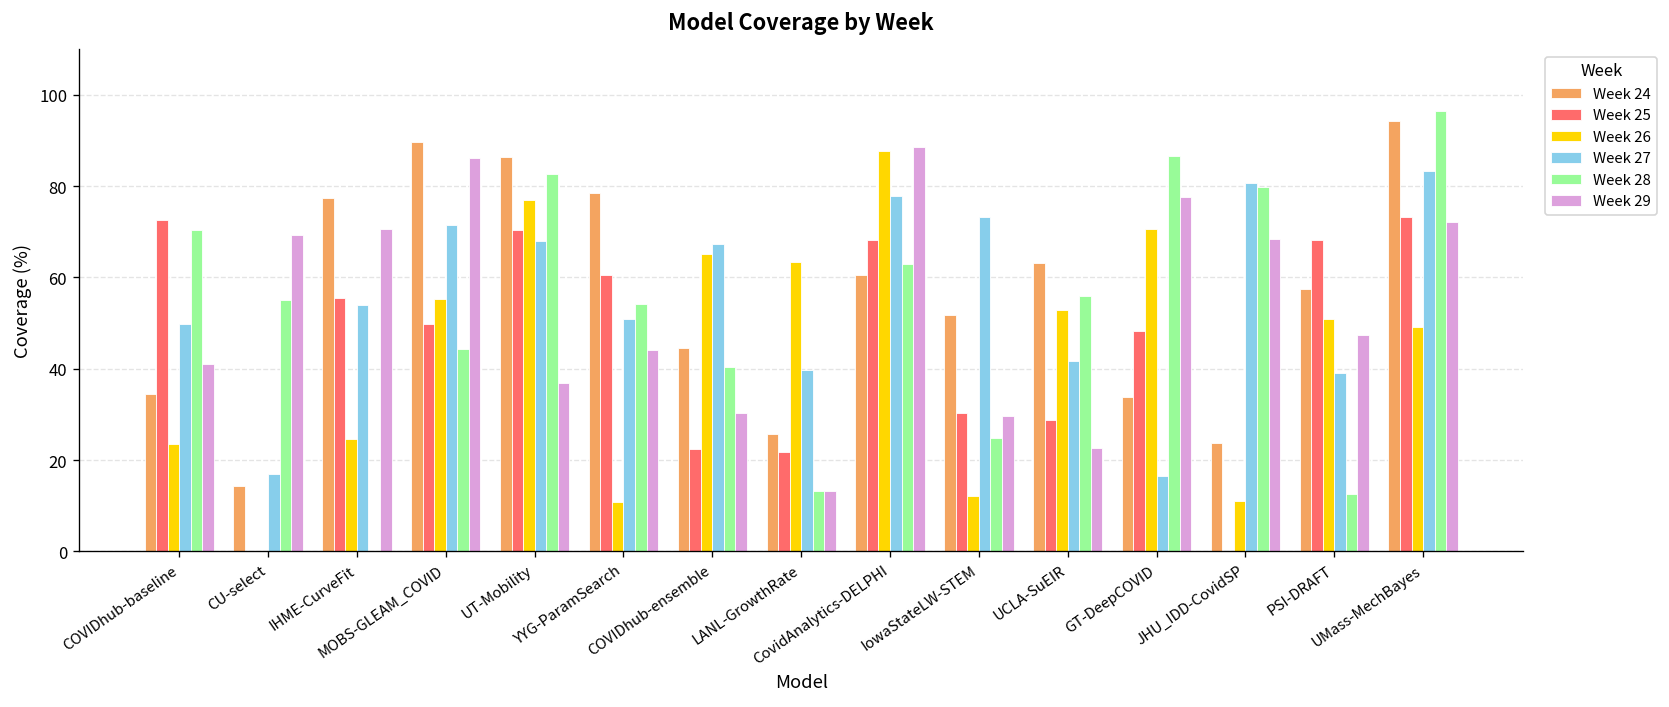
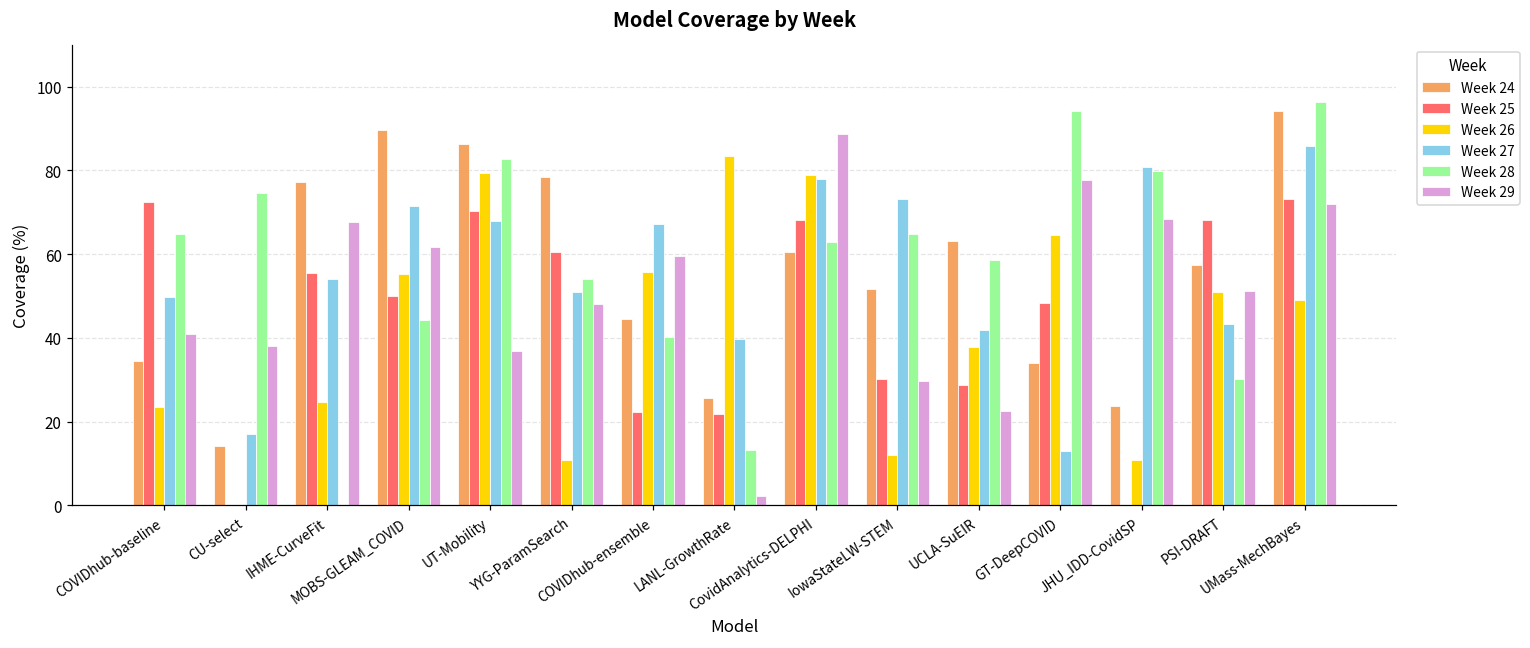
Week 28, COVIDhub-baseline: 70 -> 65
Week 28, CU-select: 55 -> 75
Week 29, CU-select: 69 -> 38
Week 29, IHME-CurveFit: 71 -> 68
Week 29, MOBS-GLEAM_COVID: 86 -> 62
Week 26, UT-Mobility: 77 -> 79
Week 29, YYG-ParamSearch: 44 -> 48
Week 26, COVIDhub-ensemble: 65 -> 56
Week 29, COVIDhub-ensemble: 30 -> 60
Week 26, LANL-GrowthRate: 63 -> 83
Week 29, LANL-GrowthRate: 13 -> 2
Week 26, CovidAnalytics-DELPHI: 88 -> 79
Week 28, IowaStateLW-STEM: 25 -> 65
Week 26, UCLA-SuEIR: 53 -> 38
Week 28, UCLA-SuEIR: 56 -> 59
Week 26, GT-DeepCOVID: 71 -> 65
Week 27, GT-DeepCOVID: 17 -> 13
Week 28, GT-DeepCOVID: 87 -> 94
Week 27, PSI-DRAFT: 39 -> 43
Week 28, PSI-DRAFT: 13 -> 30
Week 29, PSI-DRAFT: 47 -> 51
Week 27, UMass-MechBayes: 83 -> 86
